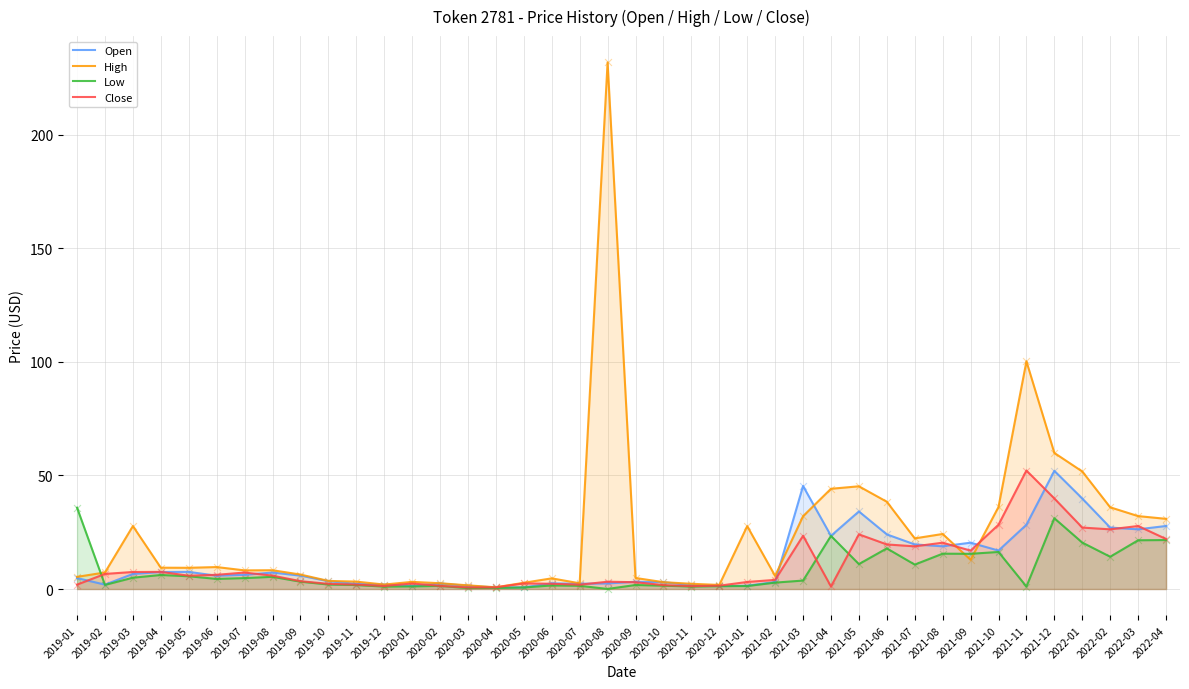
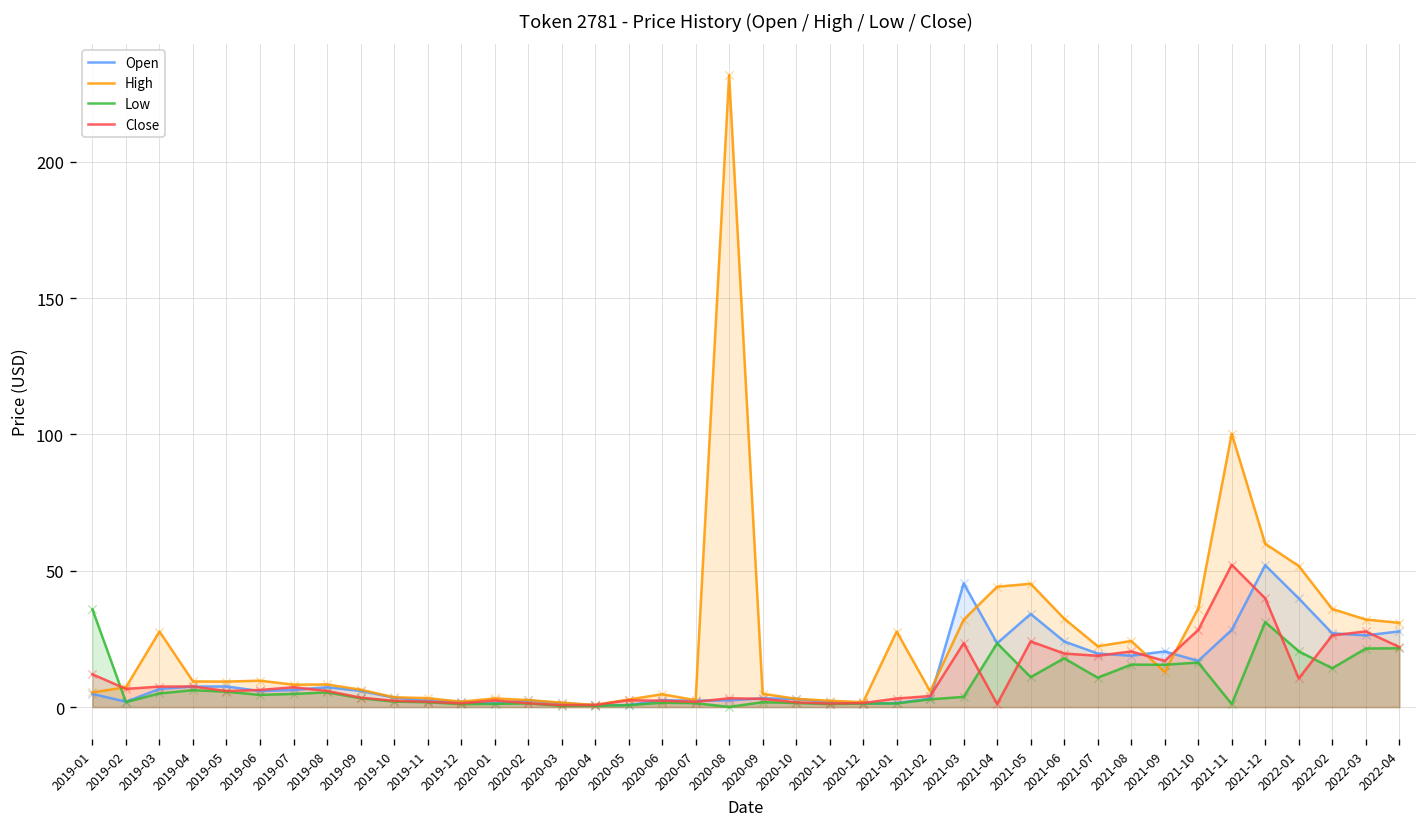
Close, 2019-01: 2 -> 12
High, 2021-06: 38 -> 32
Close, 2022-01: 27 -> 10
